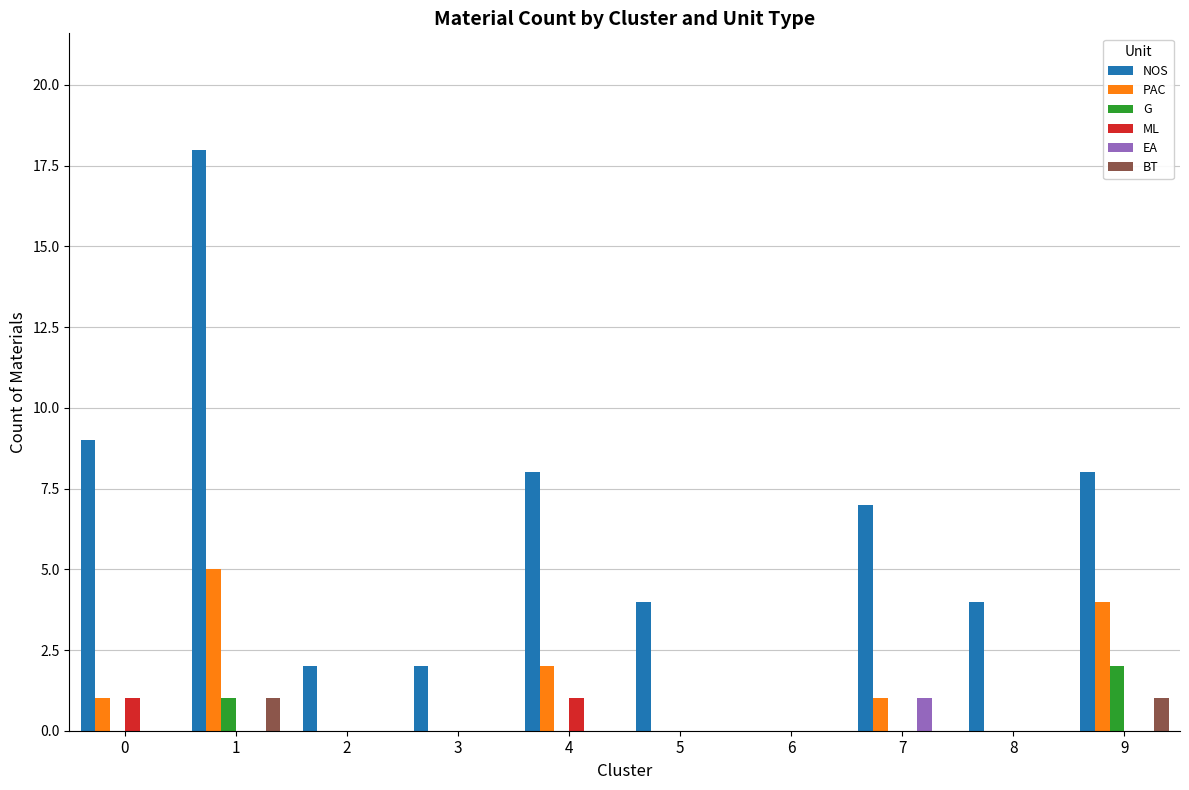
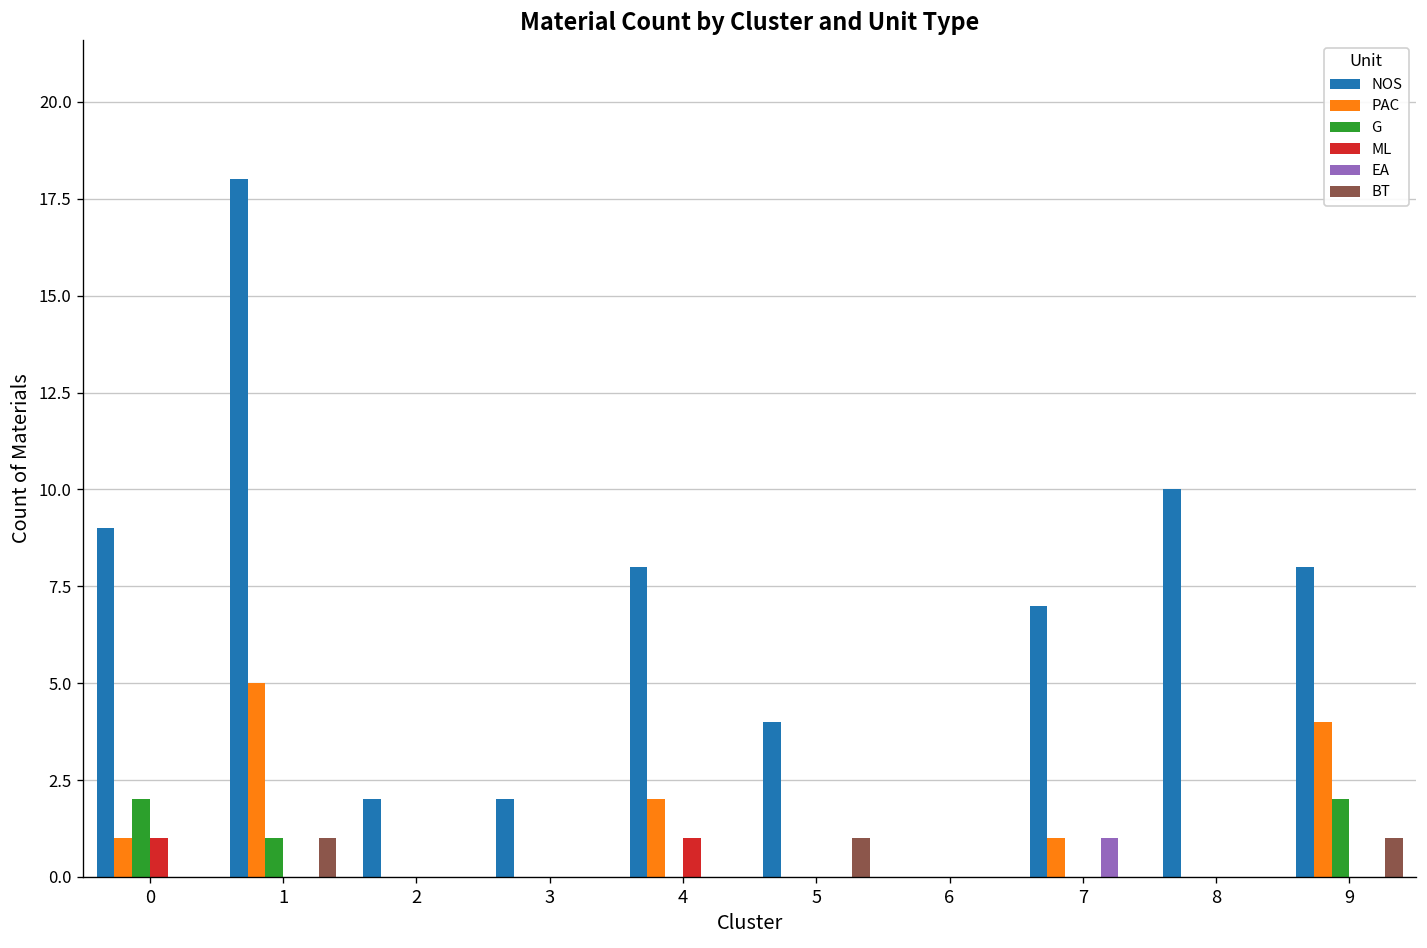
G, 0: 0 -> 2
BT, 5: 0 -> 1
NOS, 8: 4 -> 10
